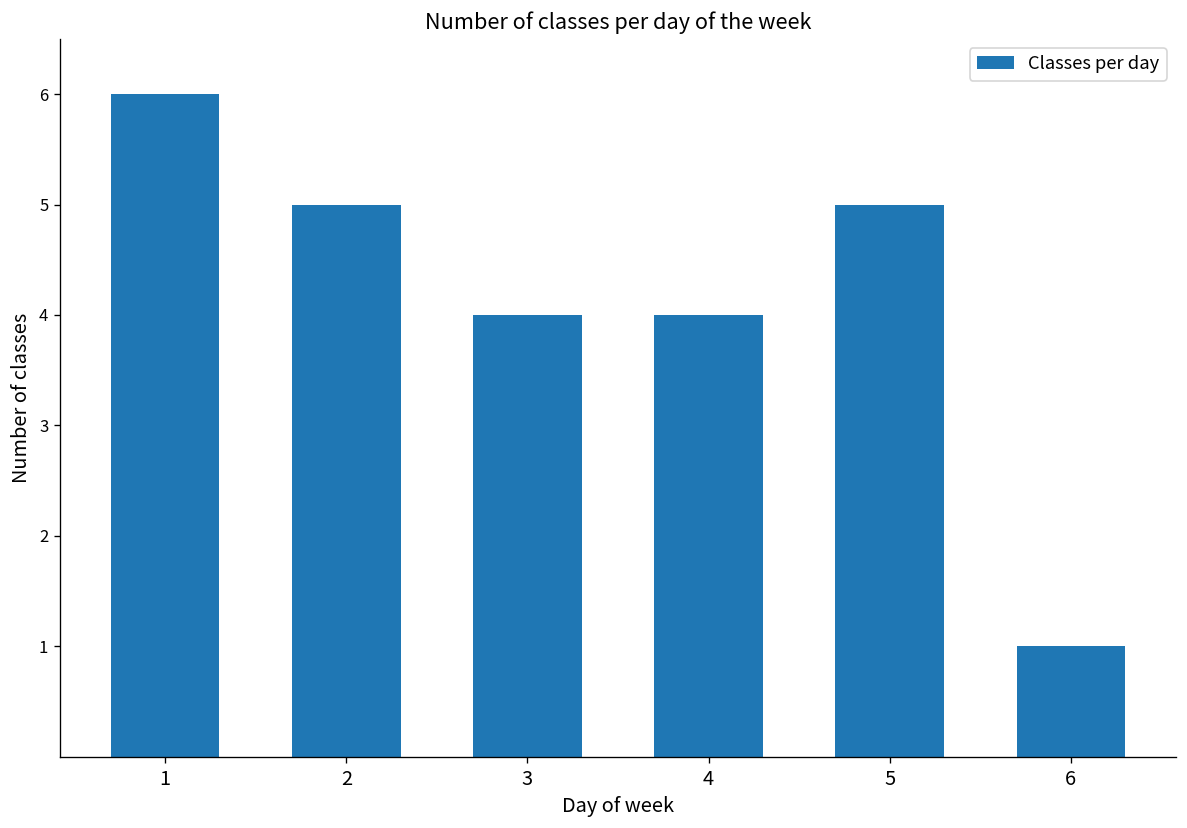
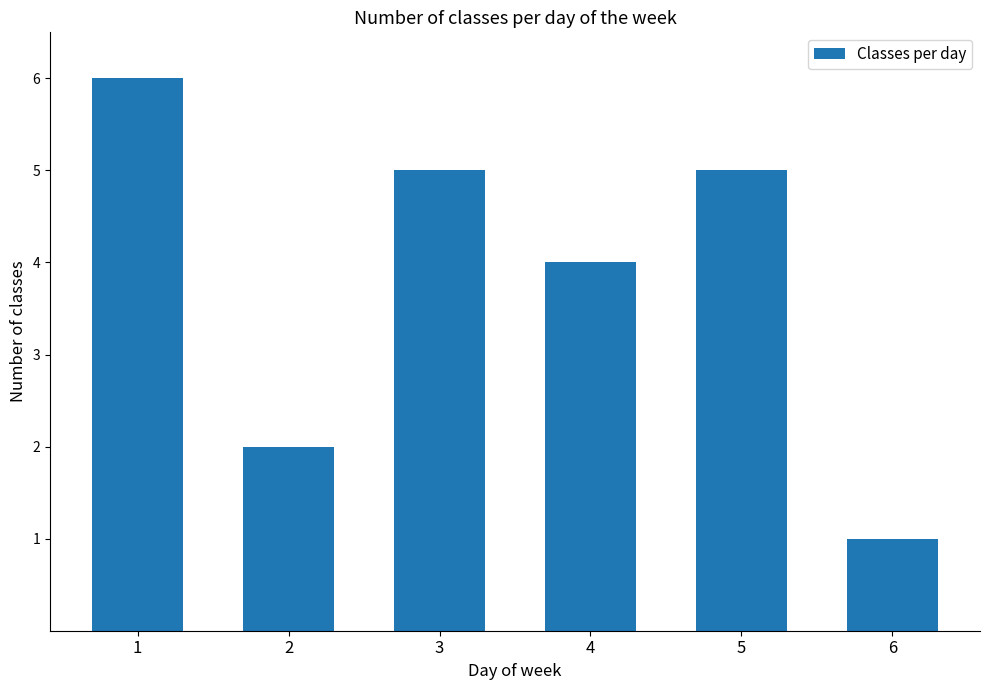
2: 5 -> 2
3: 4 -> 5
